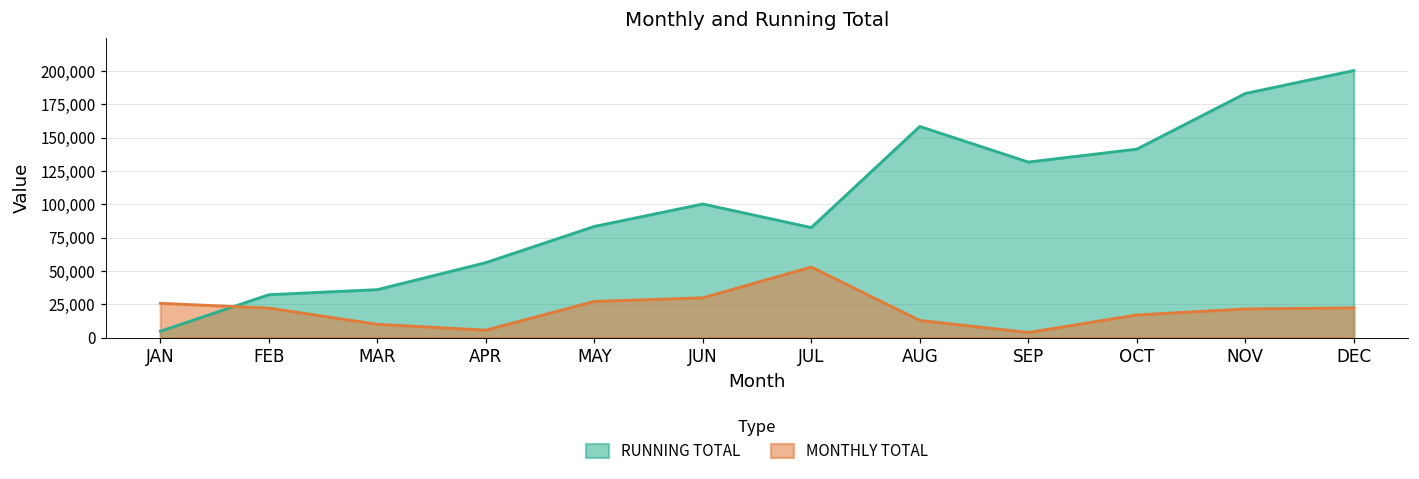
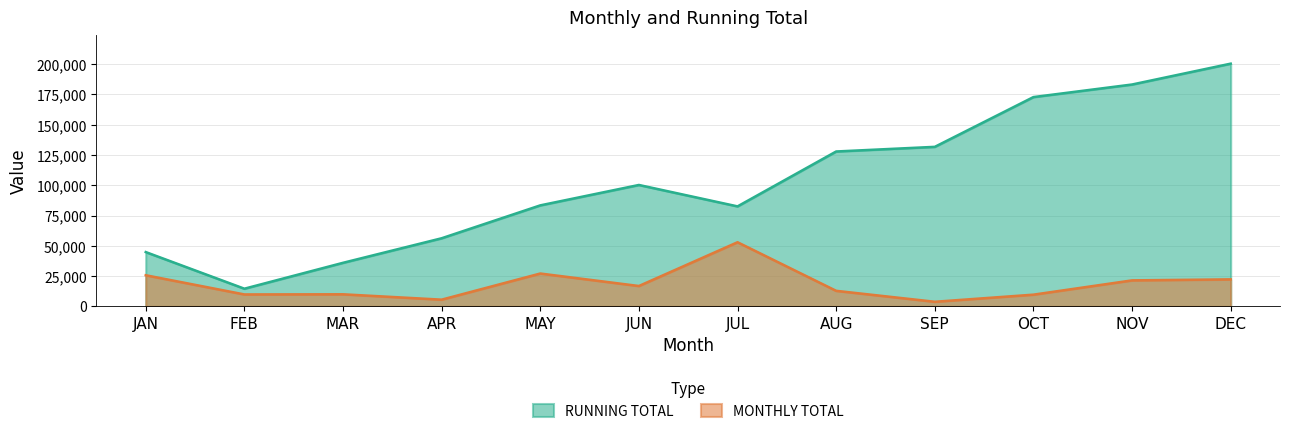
RUNNING TOTAL, JAN: 5,000 -> 45,000
RUNNING TOTAL, FEB: 32,000 -> 15,000
MONTHLY TOTAL, FEB: 22,000 -> 10,000
MONTHLY TOTAL, JUN: 30,000 -> 17,000
RUNNING TOTAL, AUG: 158,000 -> 128,000
RUNNING TOTAL, OCT: 141,000 -> 173,000
MONTHLY TOTAL, OCT: 17,000 -> 10,000
